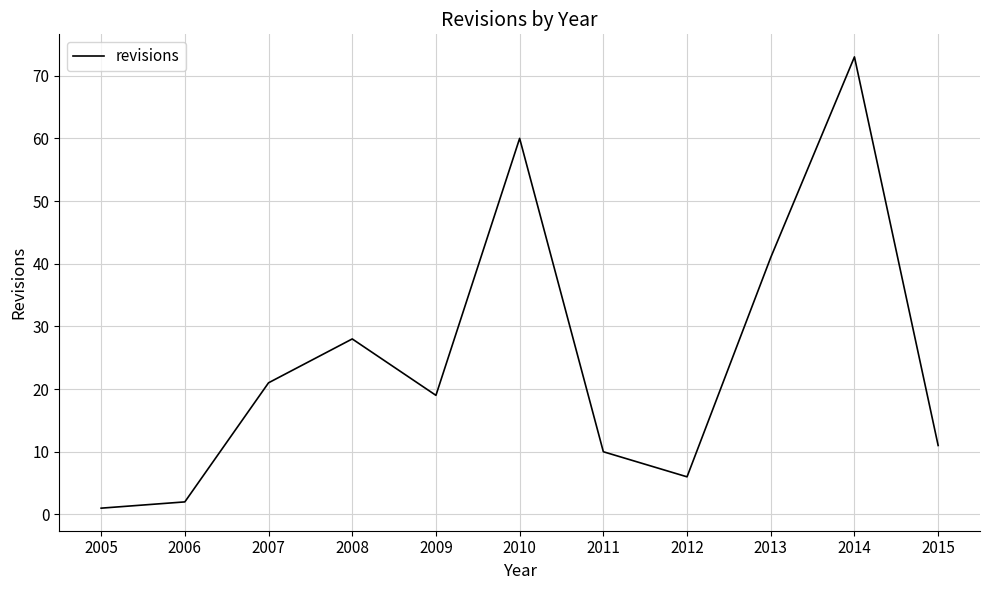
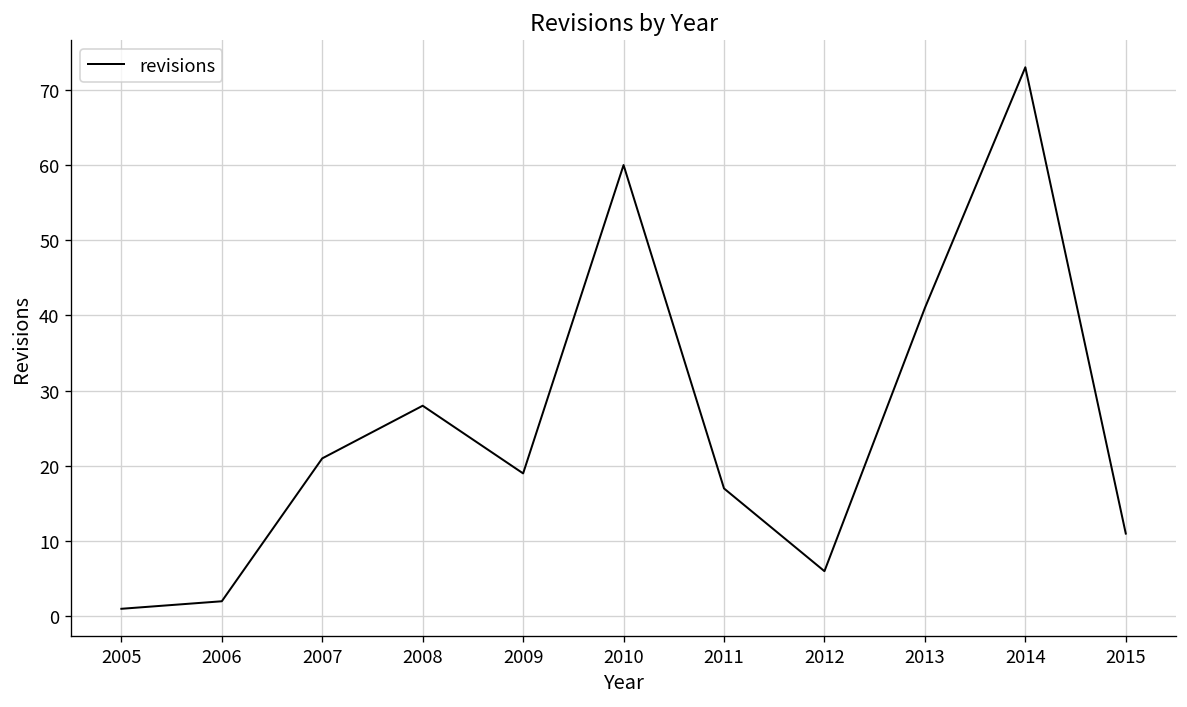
2011: 10 -> 17
